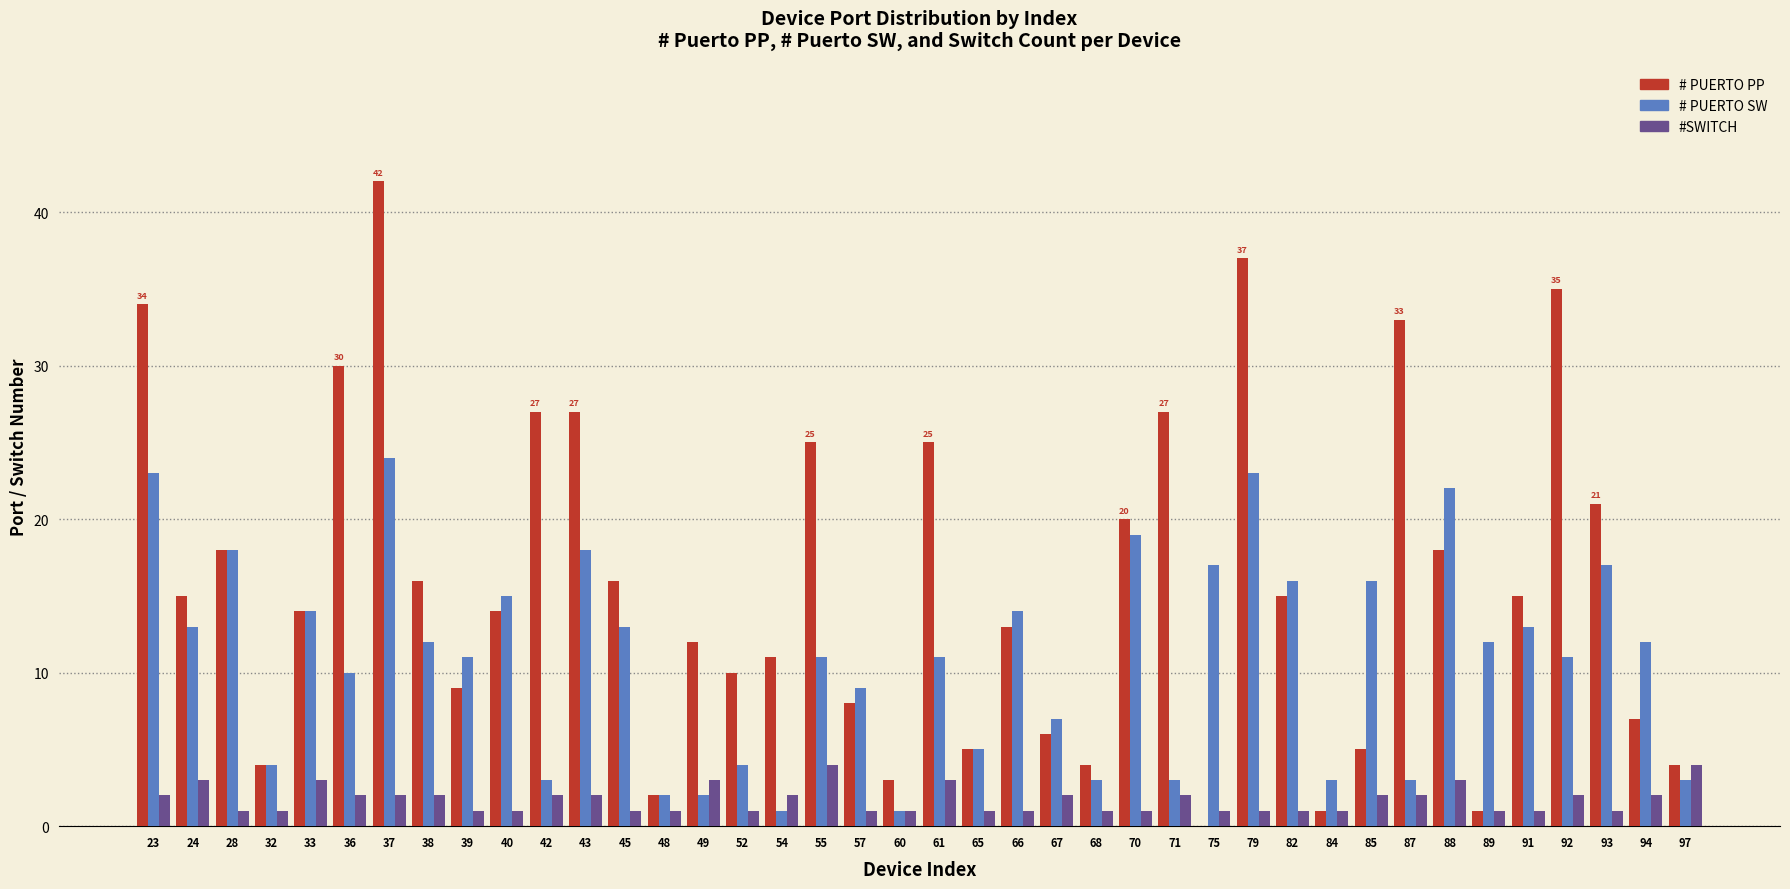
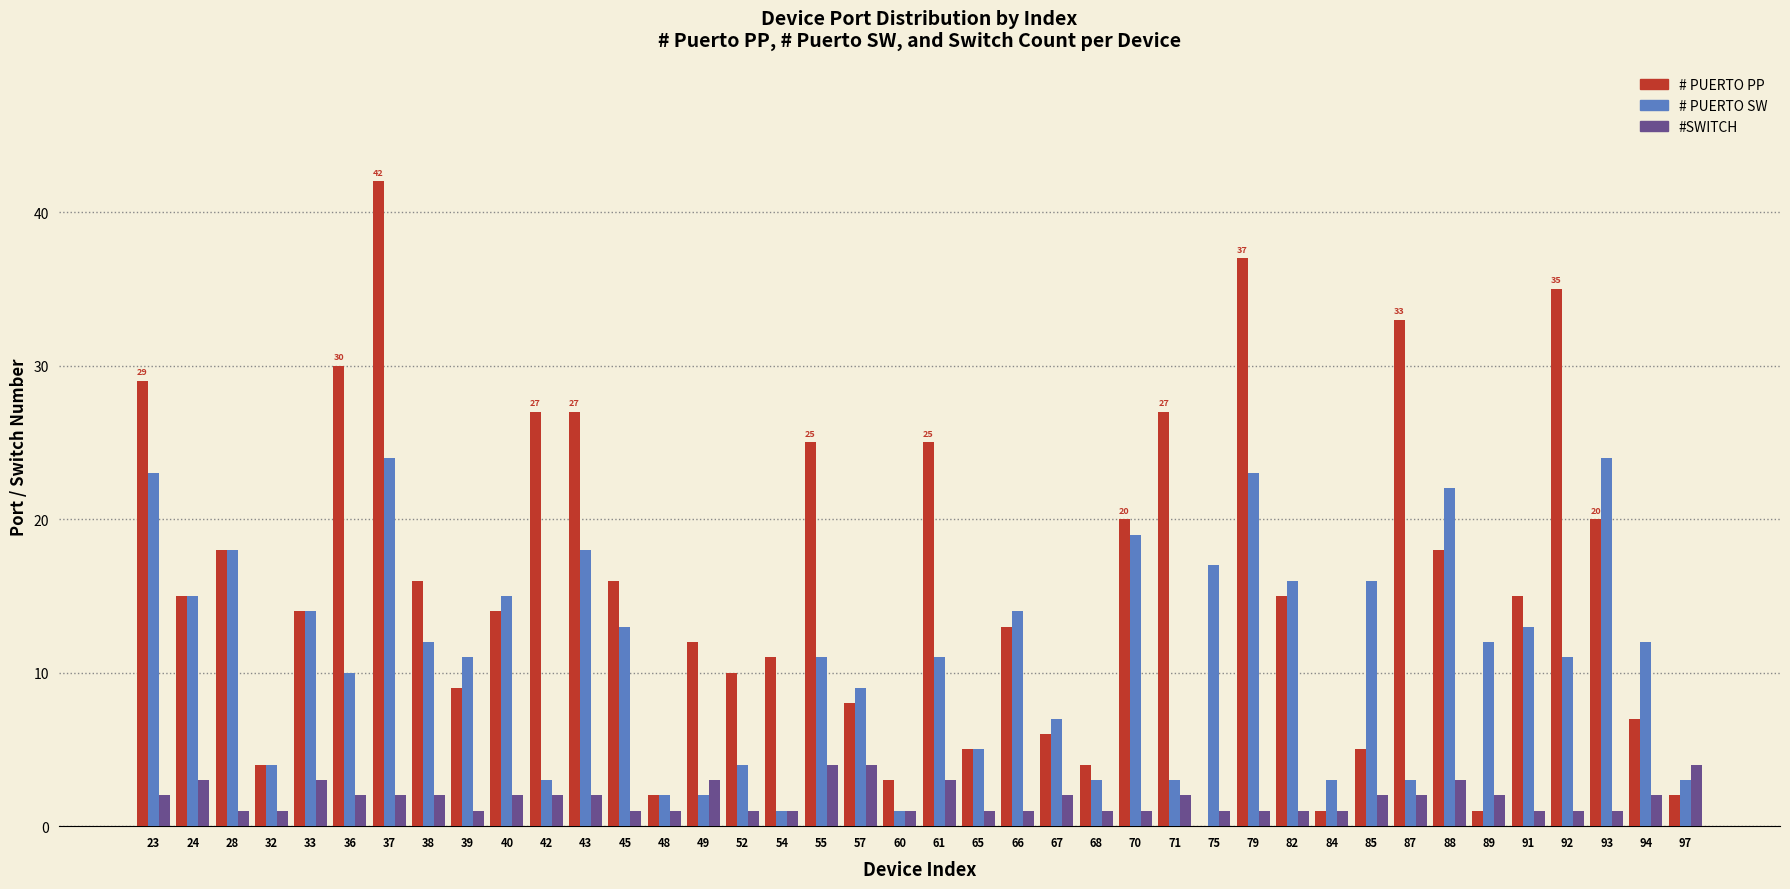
# PUERTO PP, 23: 34 -> 29
# PUERTO SW, 24: 13 -> 15
#SWITCH, 40: 1 -> 2
#SWITCH, 54: 2 -> 1
#SWITCH, 57: 1 -> 4
#SWITCH, 89: 1 -> 2
#SWITCH, 92: 2 -> 1
# PUERTO PP, 93: 21 -> 20
# PUERTO SW, 93: 17 -> 24
# PUERTO PP, 97: 4 -> 2
